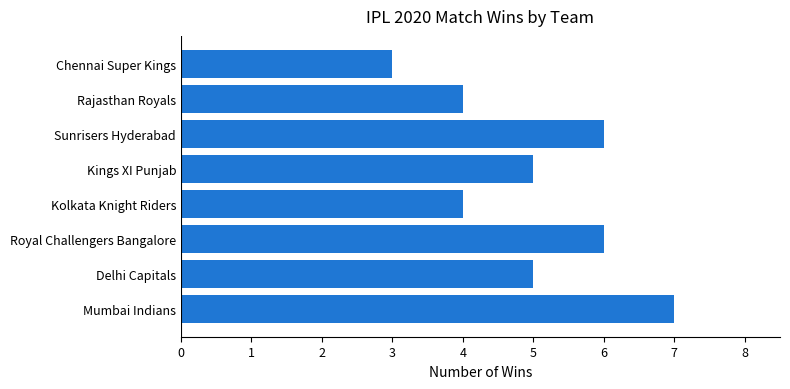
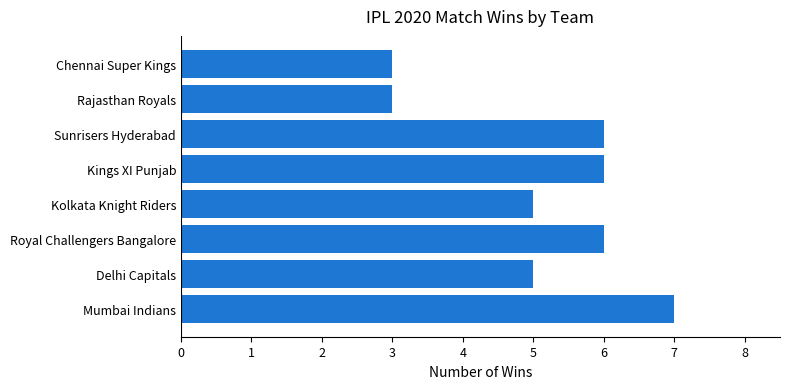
Rajasthan Royals: 4 -> 3
Kings XI Punjab: 5 -> 6
Kolkata Knight Riders: 4 -> 5
